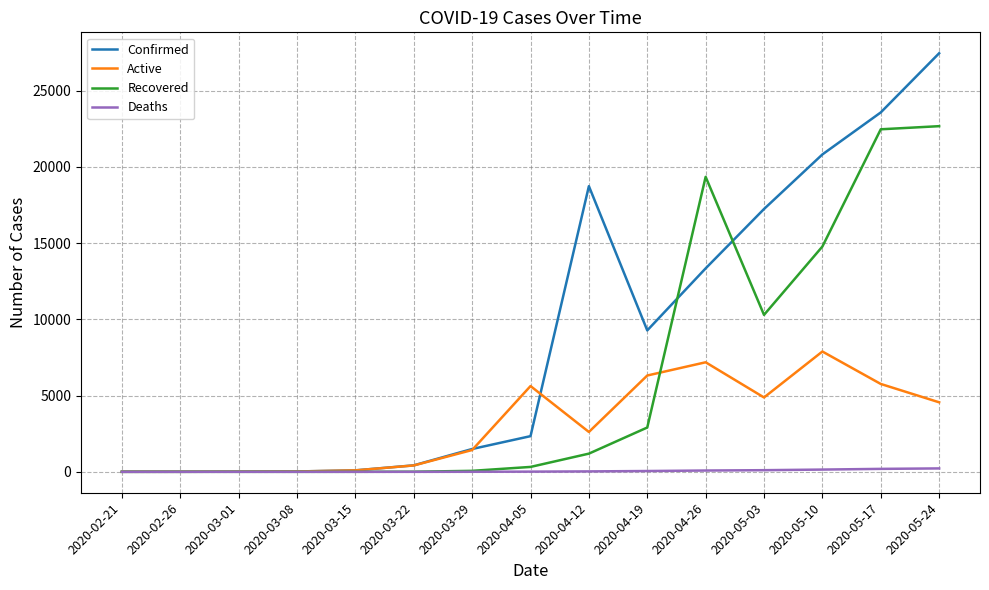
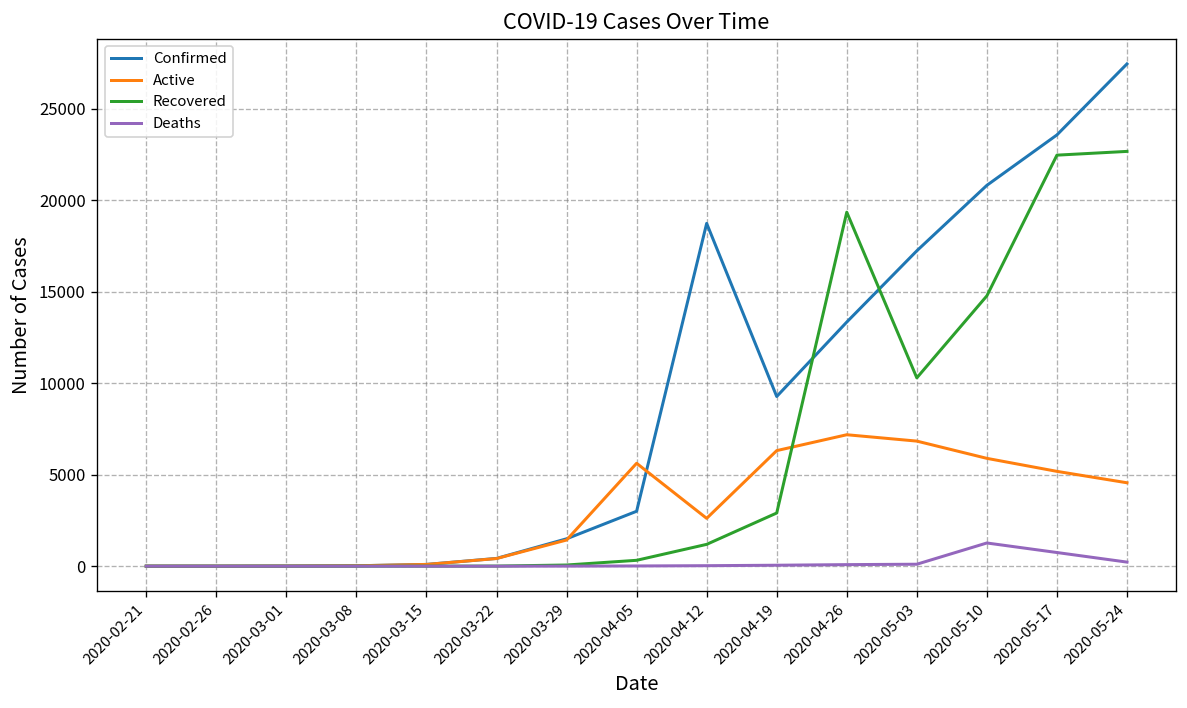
Confirmed, 2020-04-05: 2300 -> 3000
Active, 2020-05-03: 4900 -> 6800
Active, 2020-05-10: 7900 -> 5900
Deaths, 2020-05-10: 100 -> 1300
Active, 2020-05-17: 5800 -> 5200
Deaths, 2020-05-17: 200 -> 700
